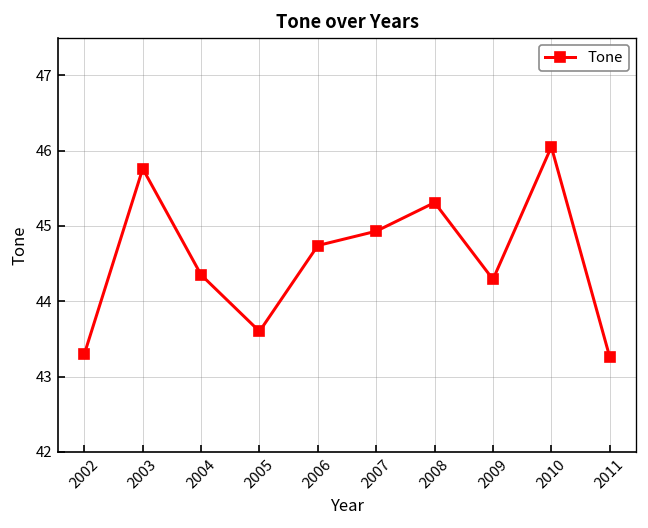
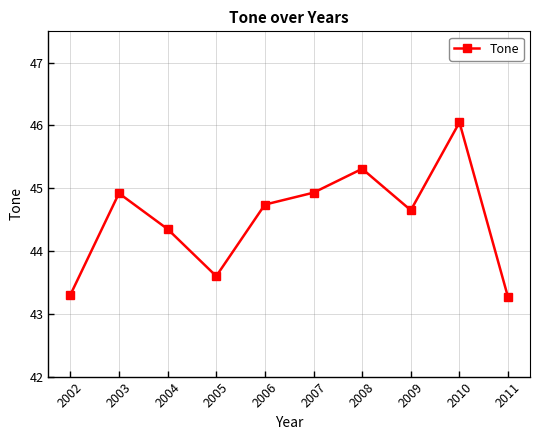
2003: 45.8 -> 44.9
2009: 44.3 -> 44.7
